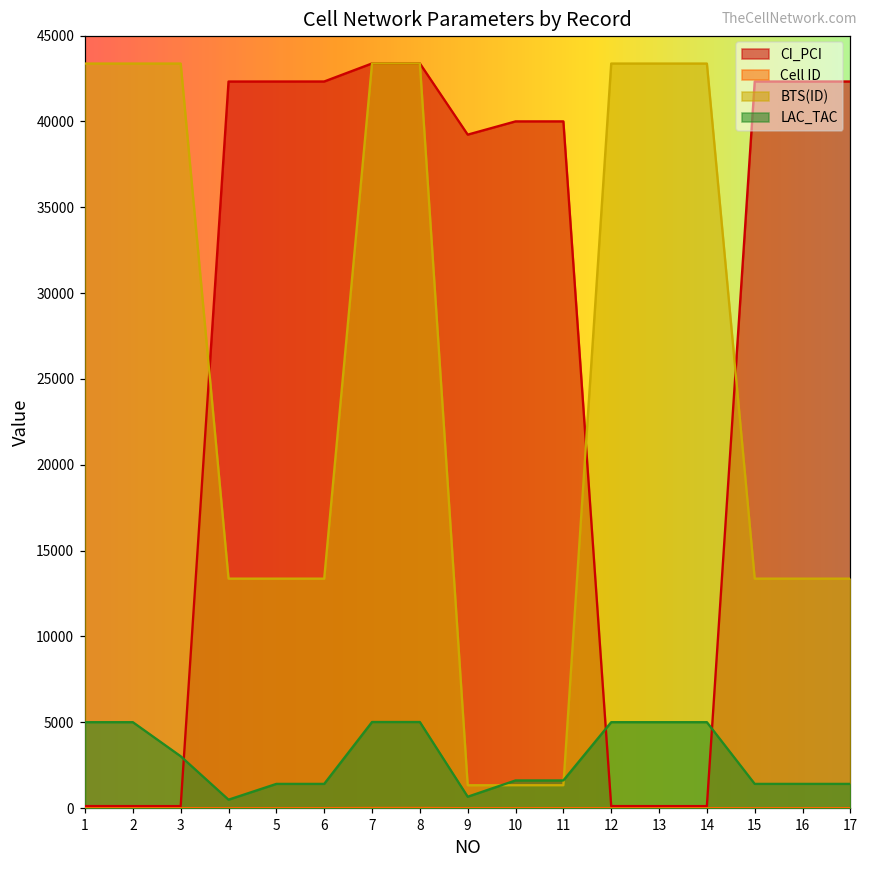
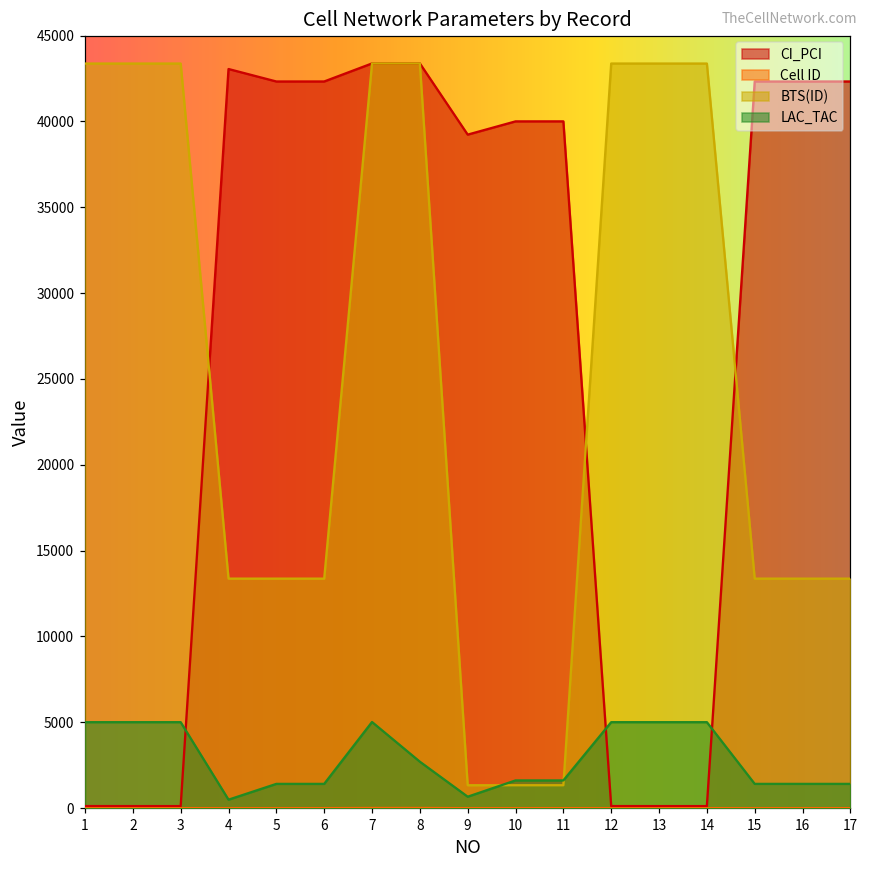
LAC_TAC, 3: 3000 -> 5000
CI_PCI, 4: 42300 -> 43100
LAC_TAC, 8: 5000 -> 2700
